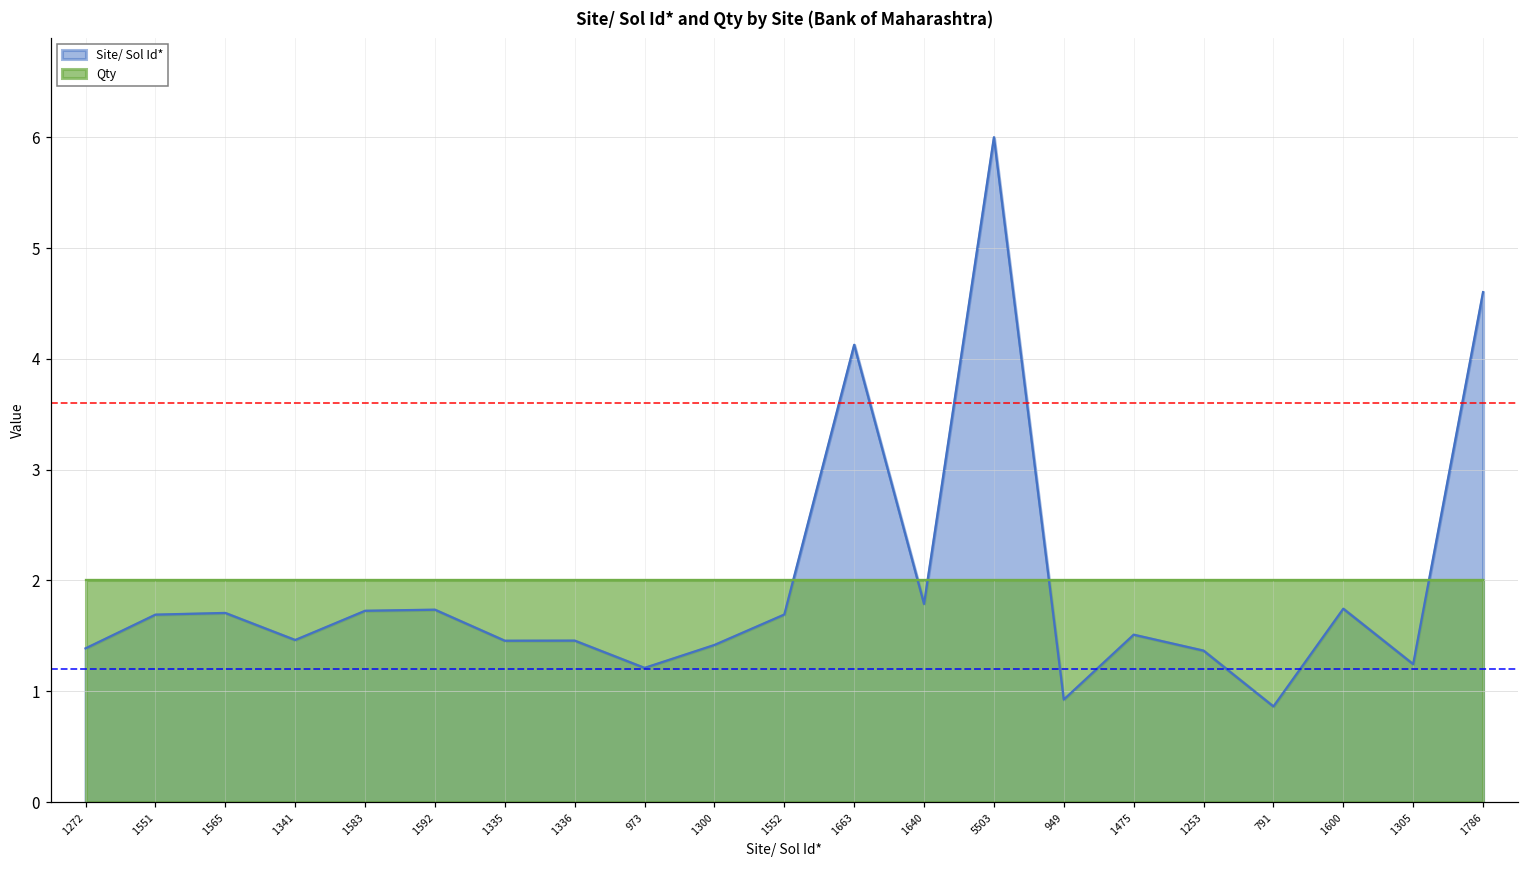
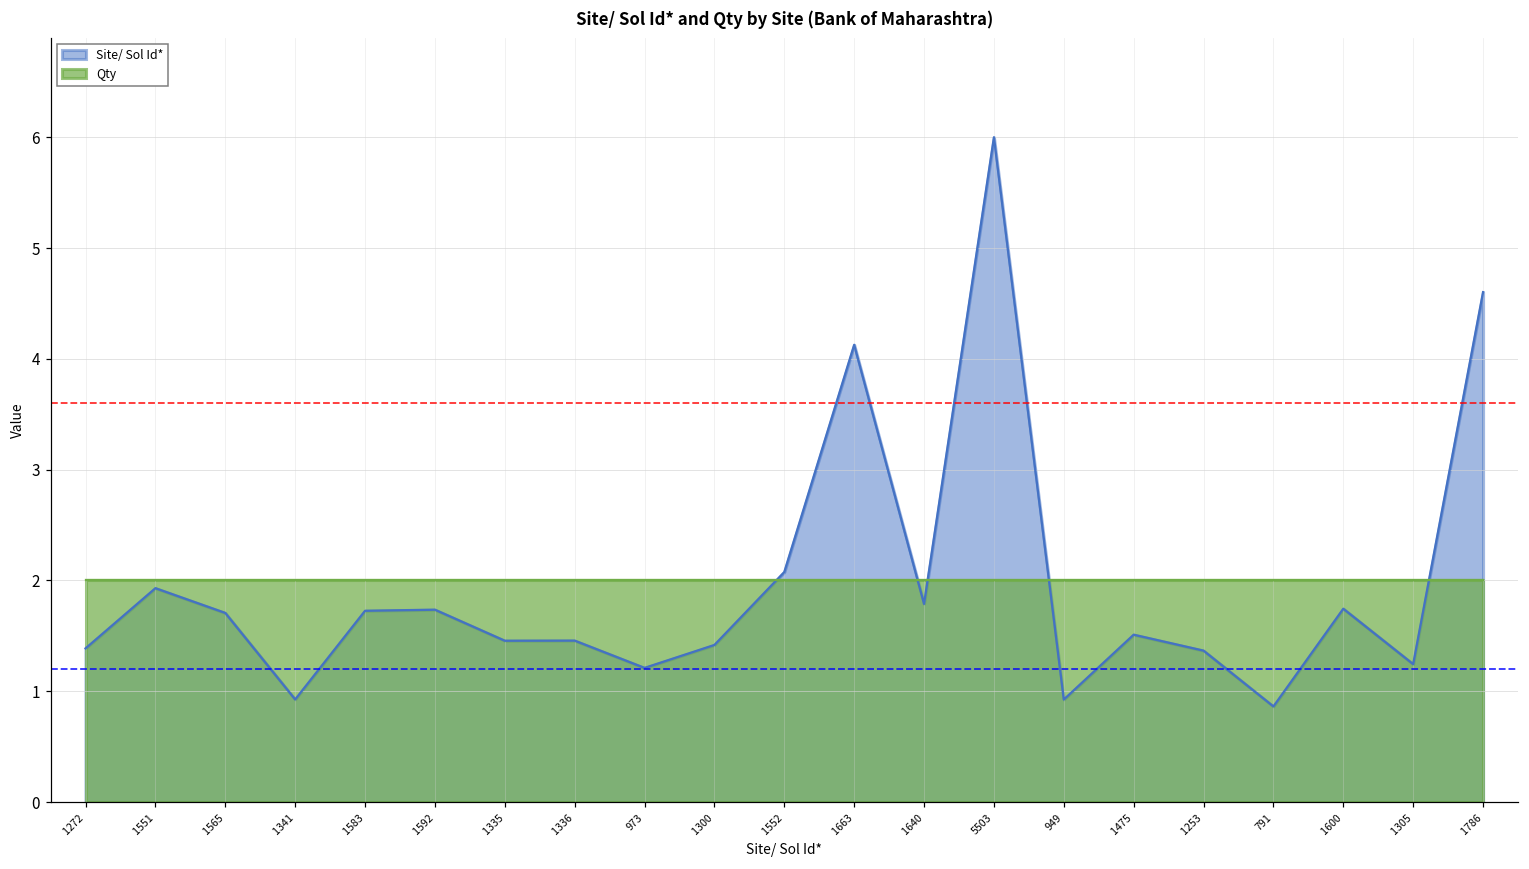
Site/ Sol Id*, 1551: 1.69 -> 1.93
Site/ Sol Id*, 1341: 1.46 -> 0.93
Site/ Sol Id*, 1552: 1.69 -> 2.08
